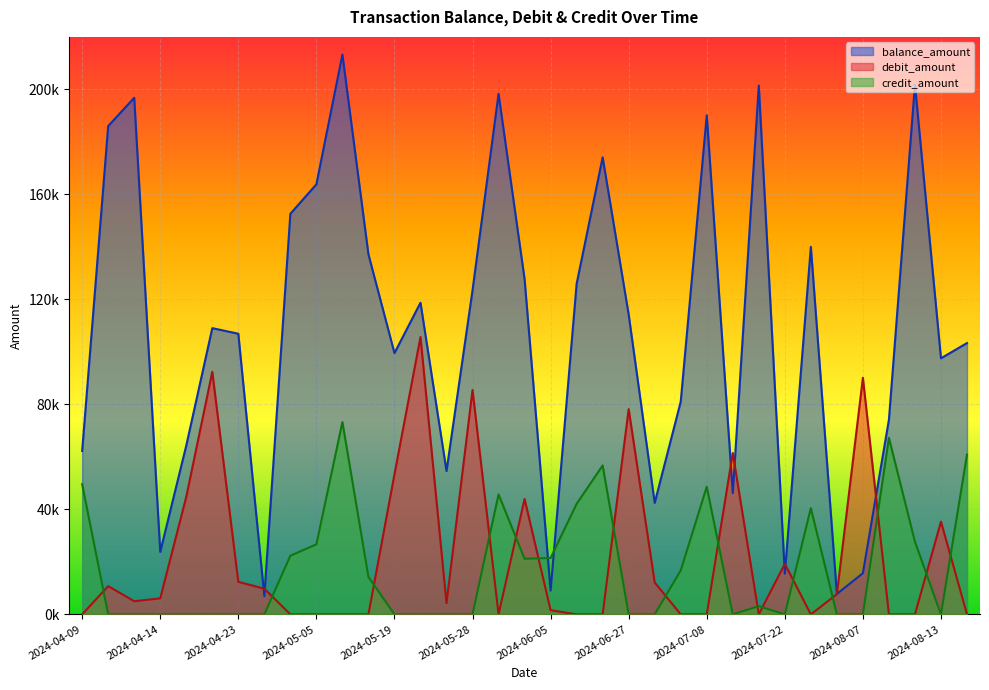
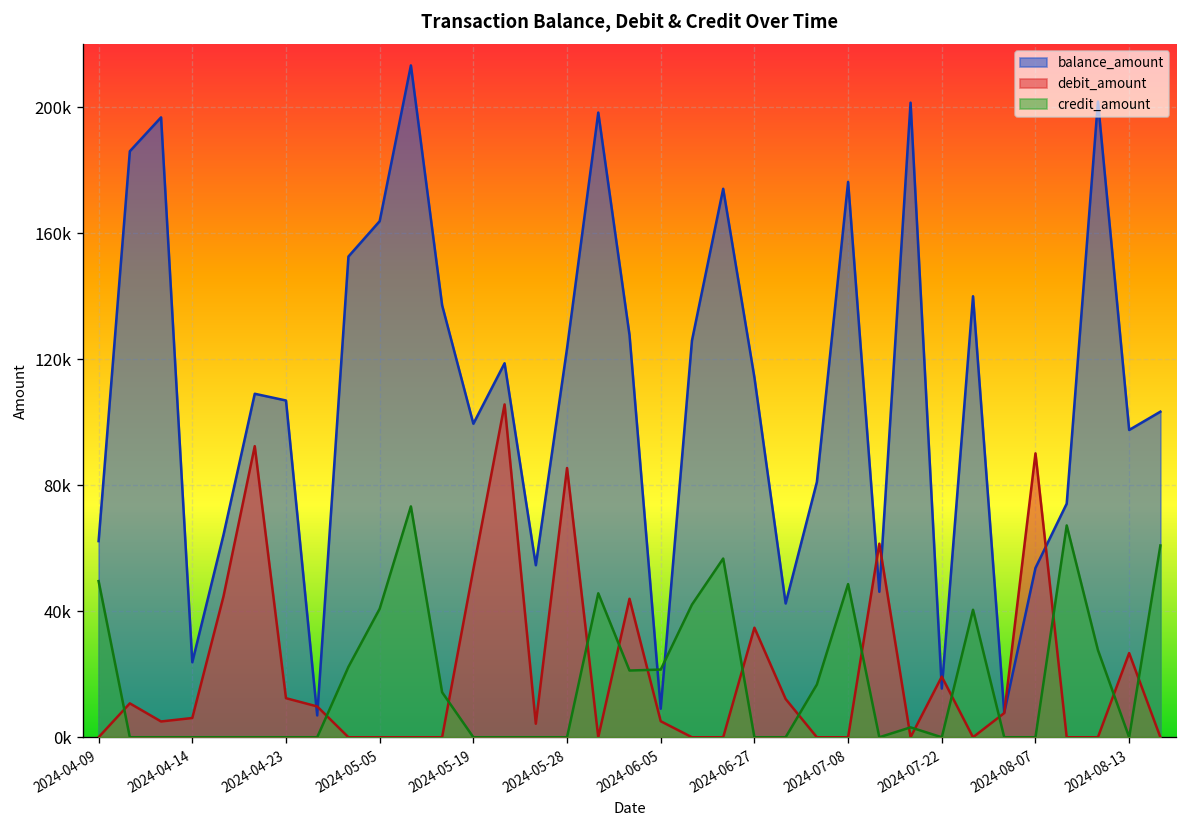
credit_amount, 2024-05-05: 27000 -> 41000
debit_amount, 2024-06-05: 2000 -> 5000
debit_amount, 2024-06-27: 78000 -> 35000
balance_amount, 2024-07-08: 190000 -> 176000
balance_amount, 2024-08-07: 16000 -> 54000
debit_amount, 2024-08-13: 35000 -> 27000
